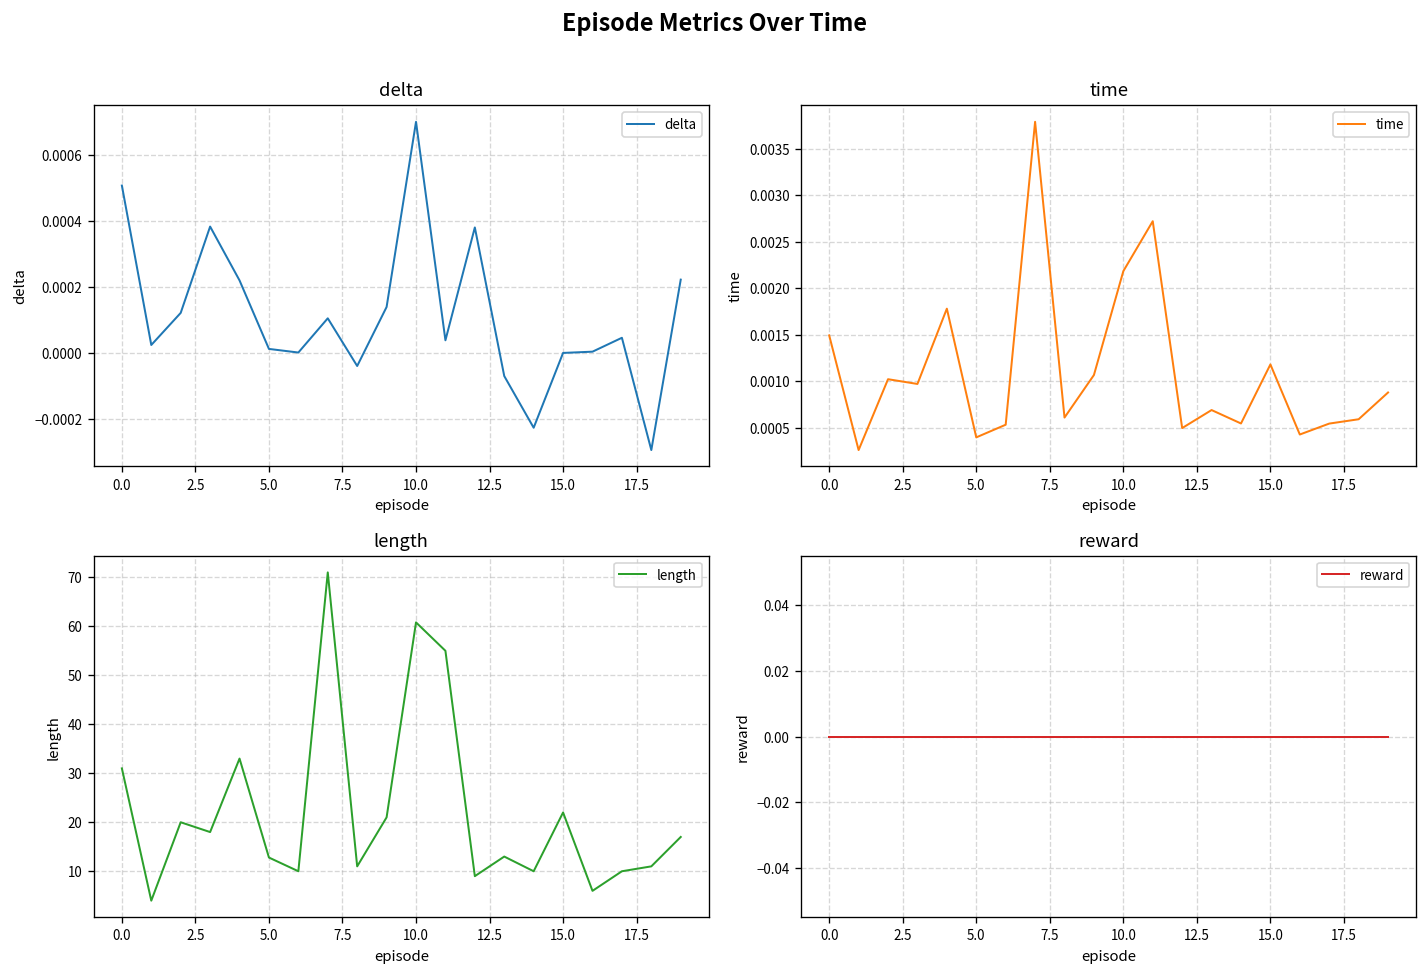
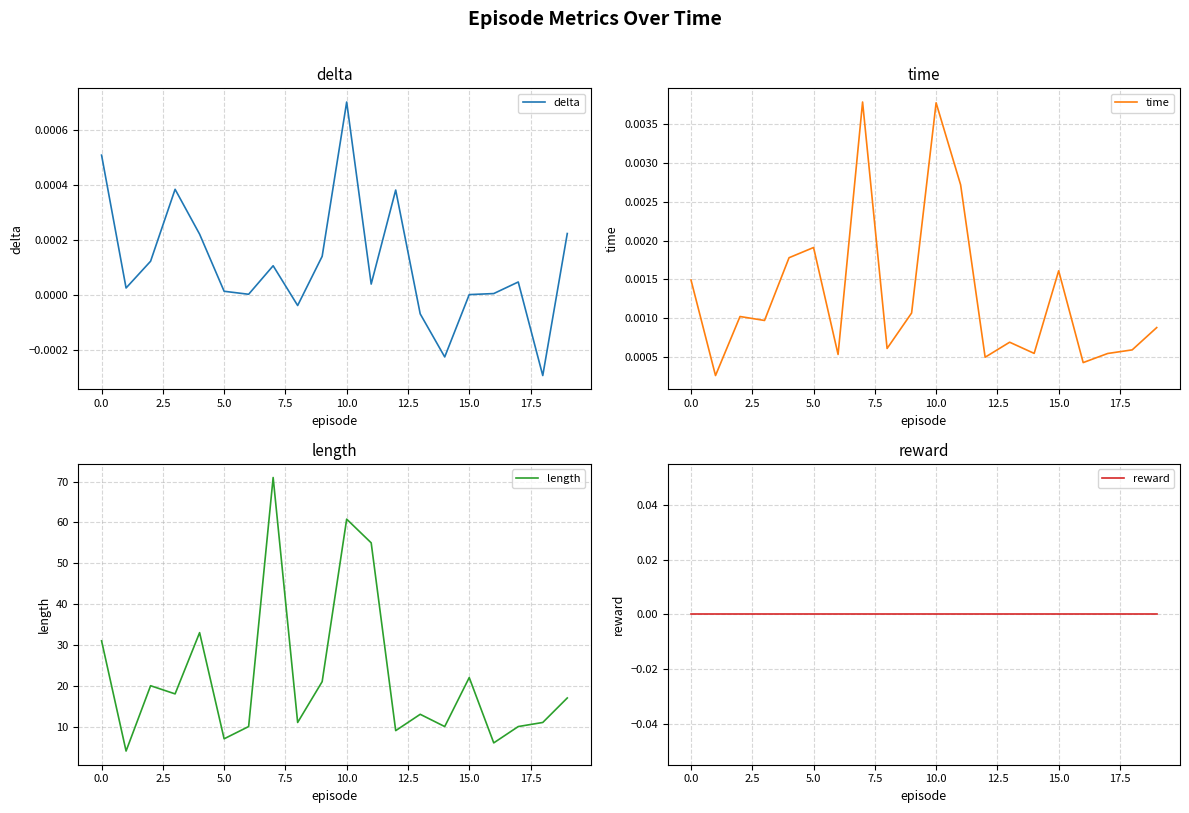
time, 5.0: 0.0004 -> 0.0019
time, 10.0: 0.0022 -> 0.0038
time, 15.0: 0.0012 -> 0.0016
length, 5.0: 13 -> 7
